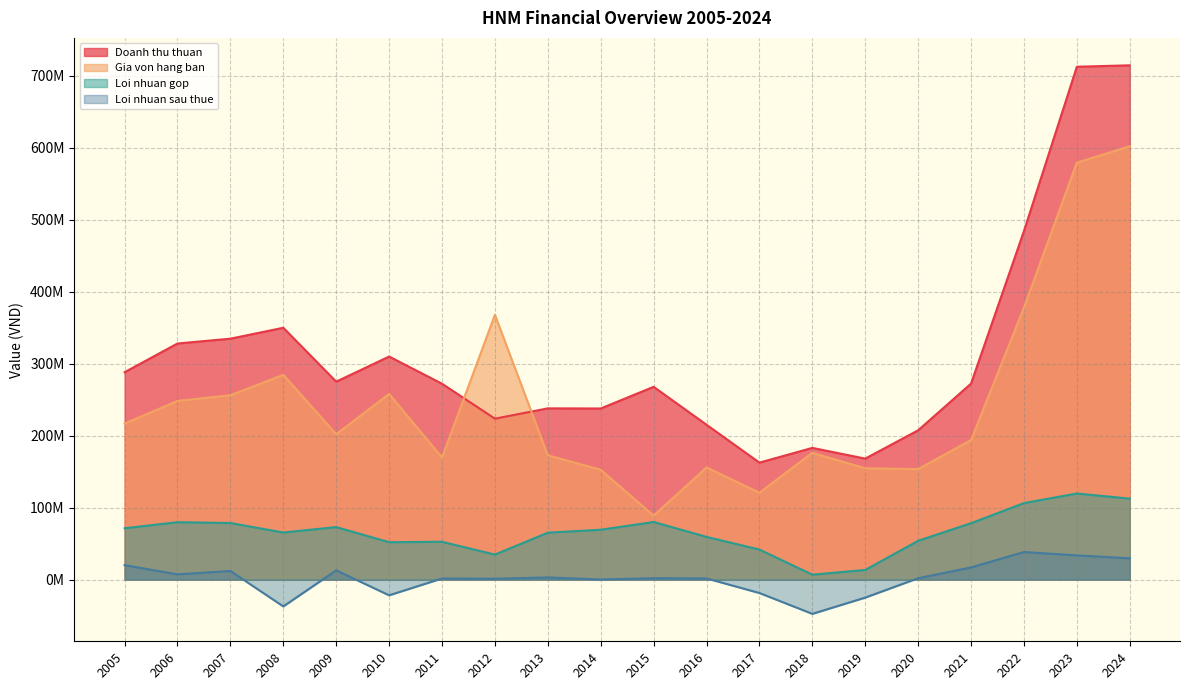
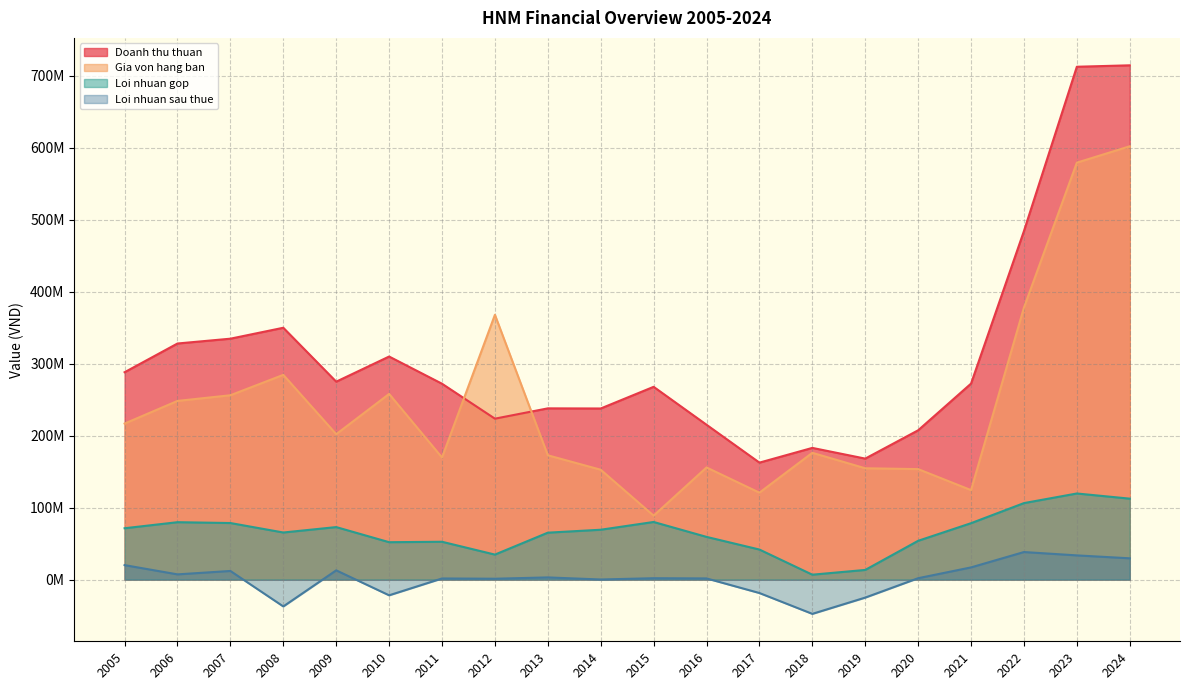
Gia von hang ban, 2021: 190000000 -> 120000000
